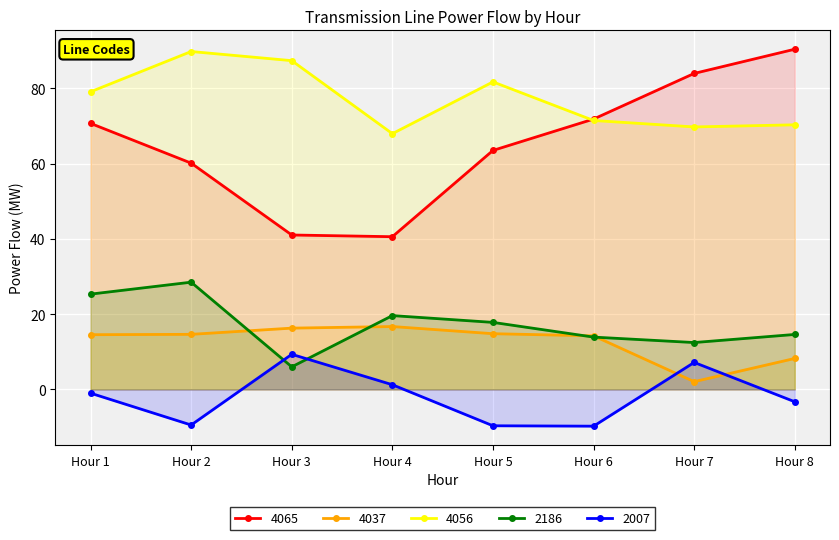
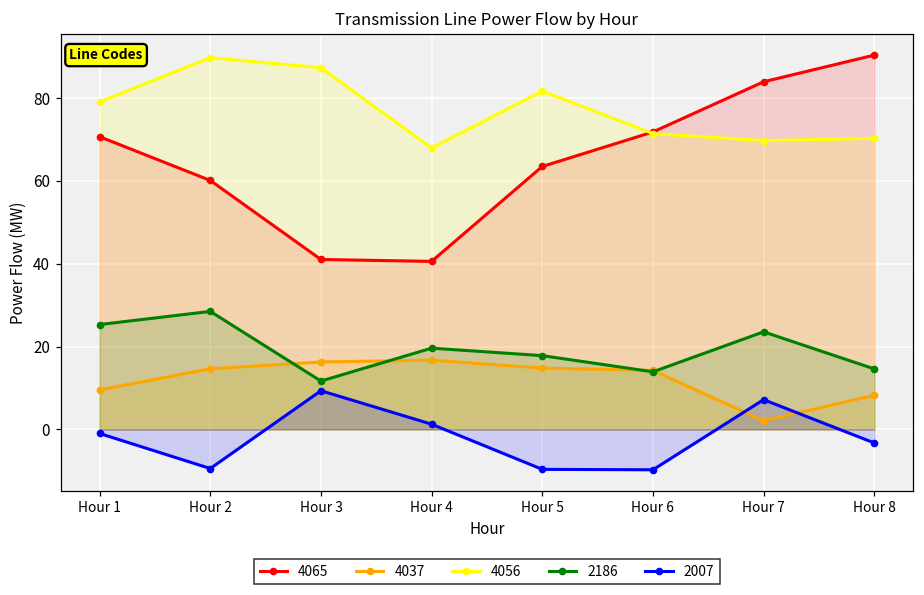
4037, Hour 1: 15 -> 10
2186, Hour 3: 6 -> 12
2186, Hour 7: 12 -> 24
